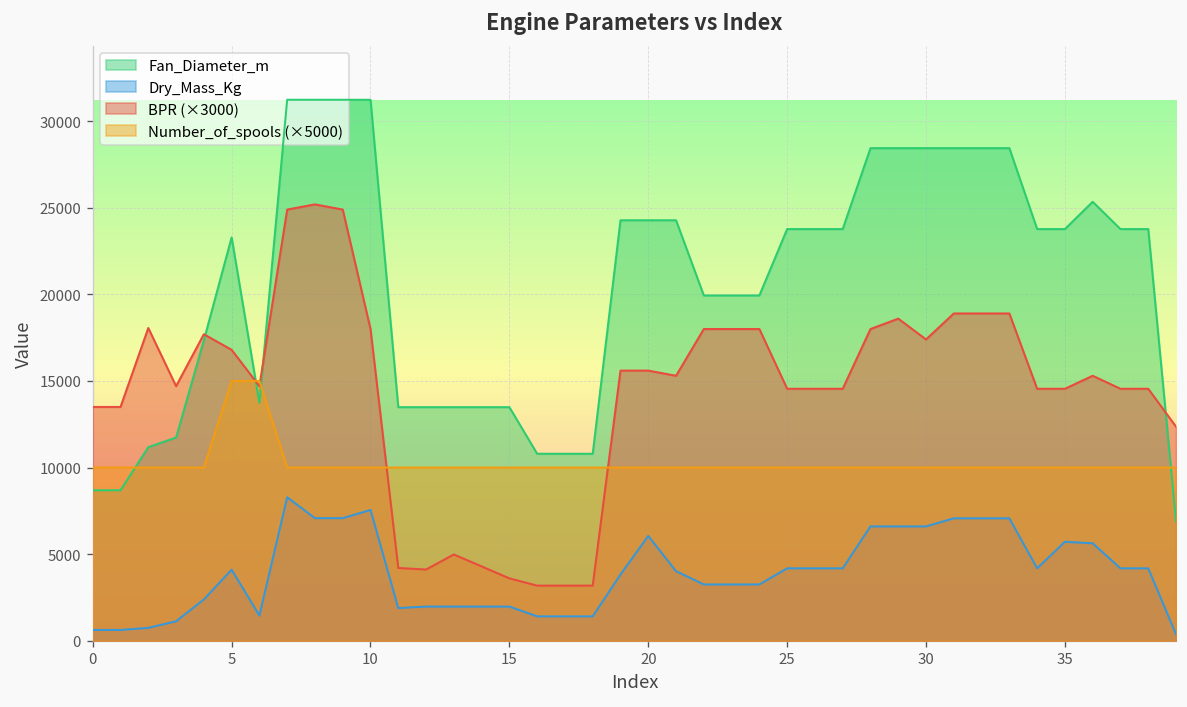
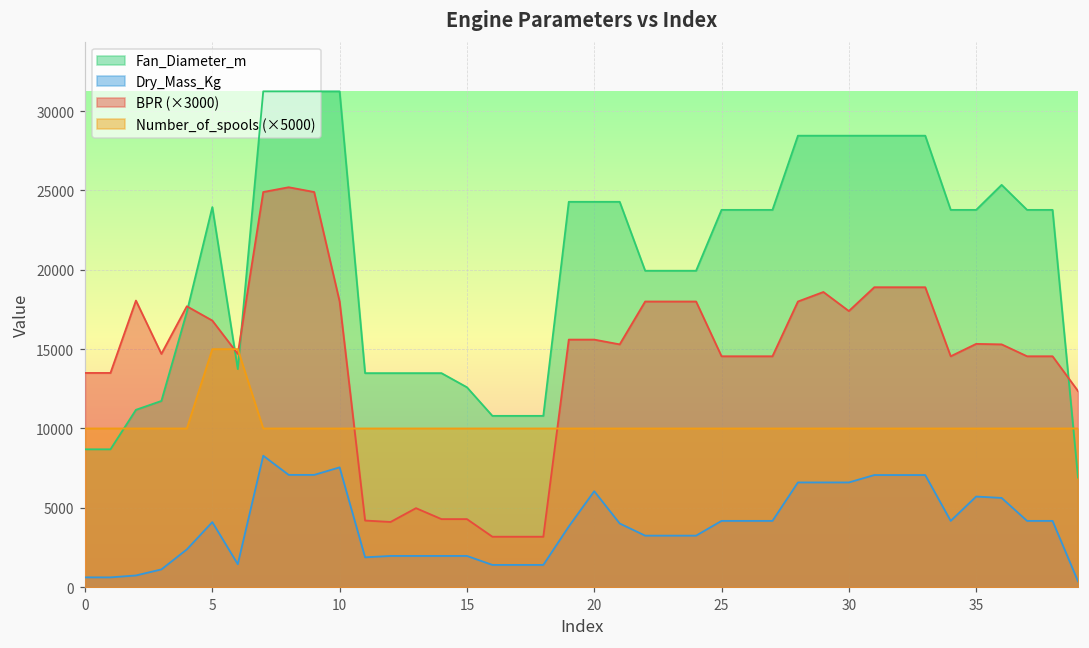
Fan_Diameter_m, 5: 23300 -> 23900
Fan_Diameter_m, 15: 13500 -> 12600
BPR (×3000), 15: 3600 -> 4300
BPR (×3000), 35: 14500 -> 15300
